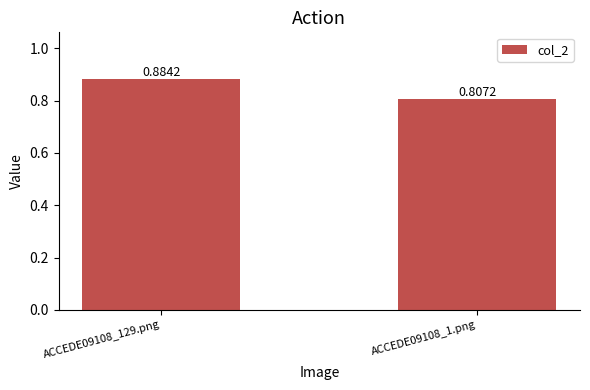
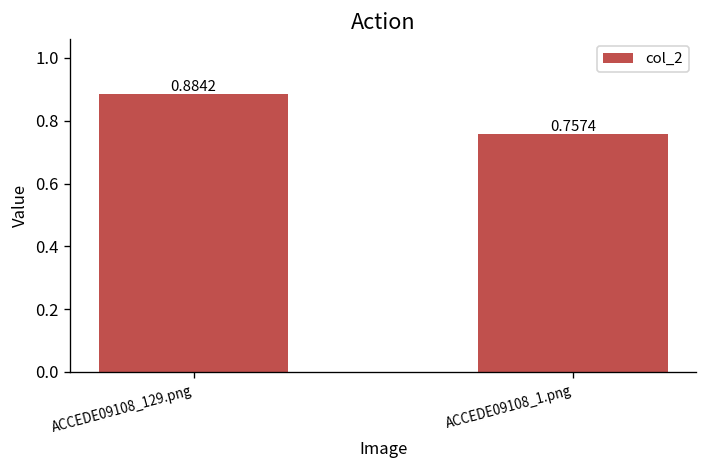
ACCEDE09108_1.png: 0.8072 -> 0.7574
